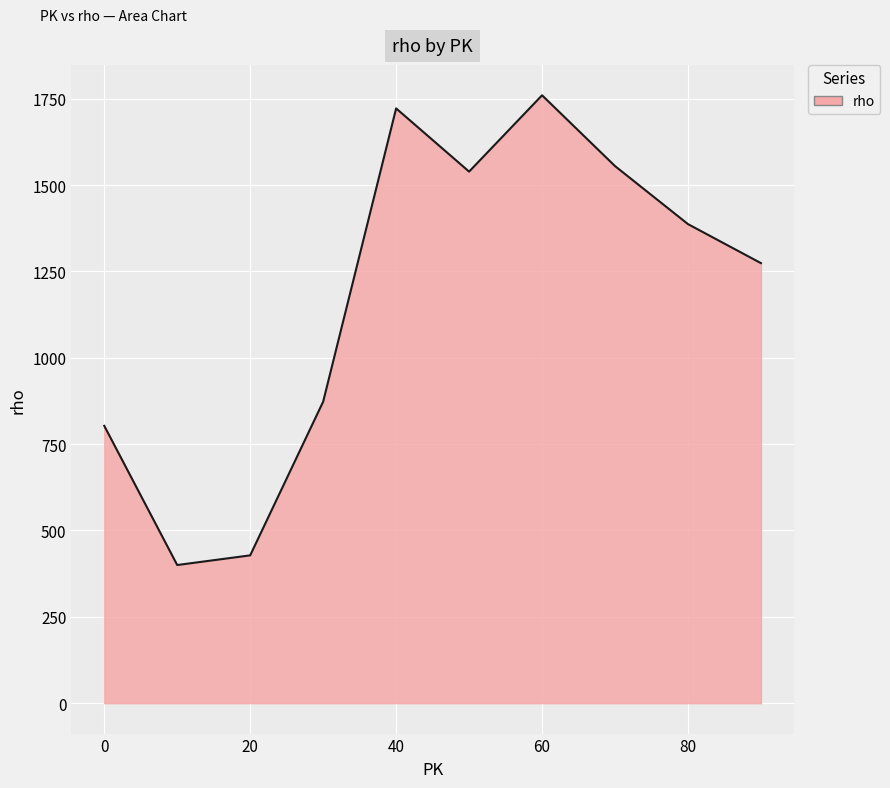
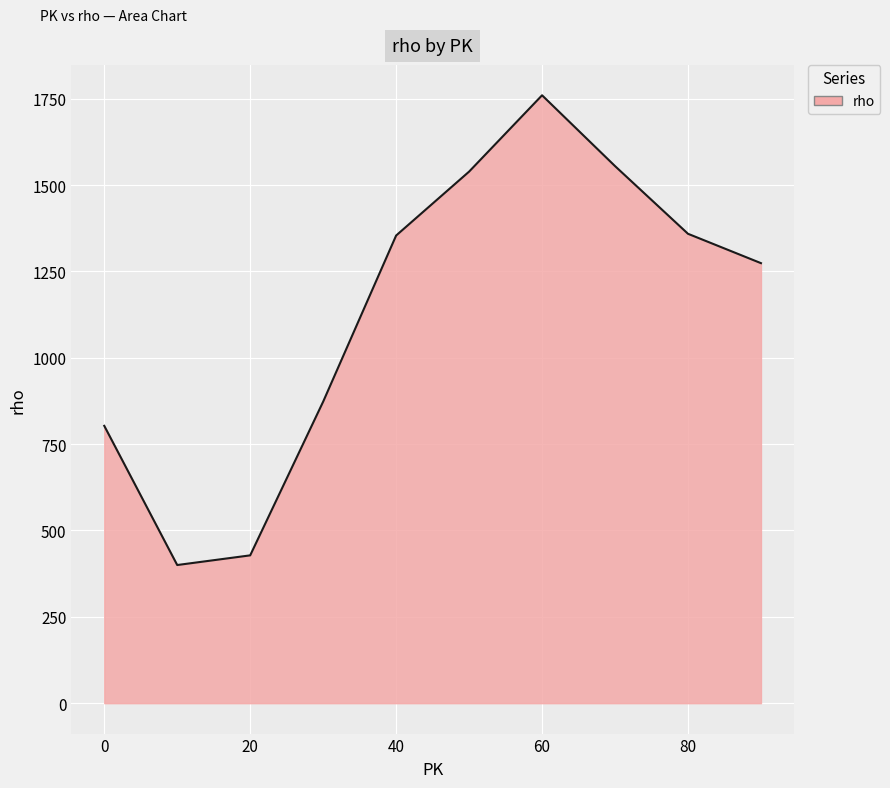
40: 1720 -> 1350
80: 1390 -> 1360
